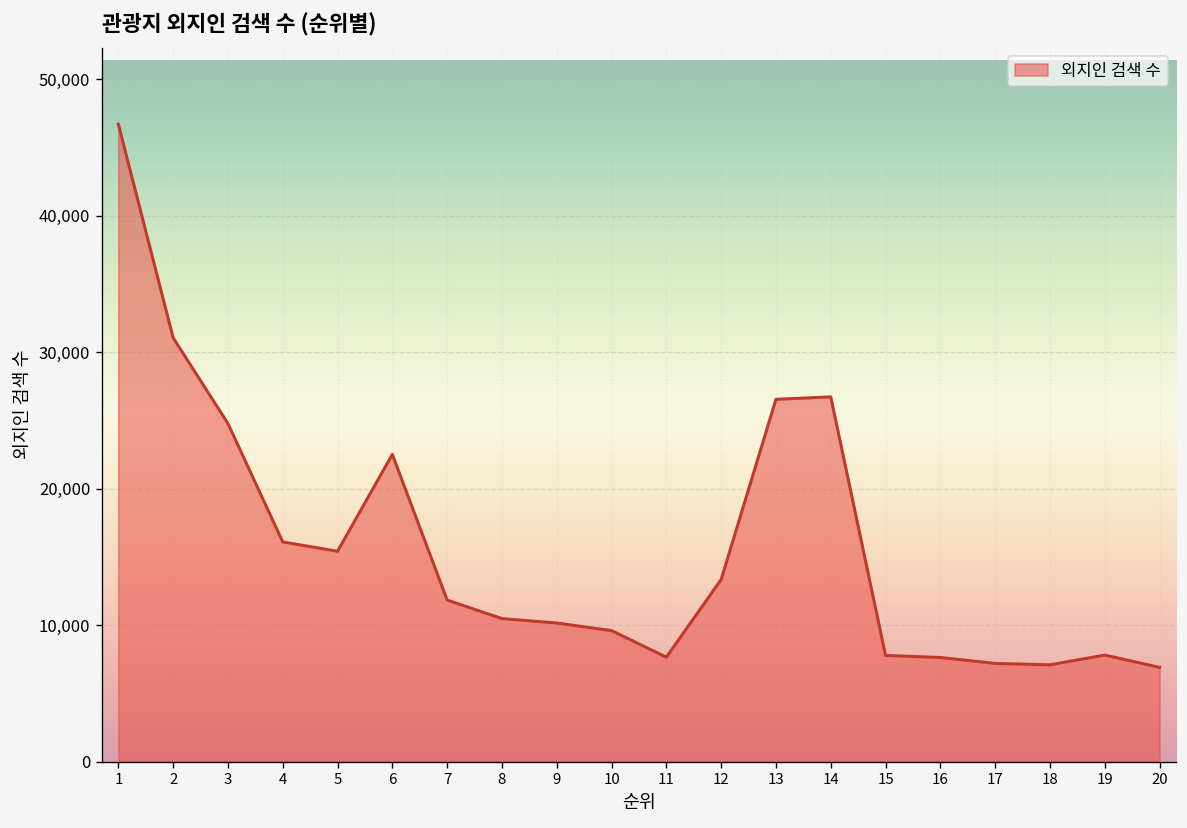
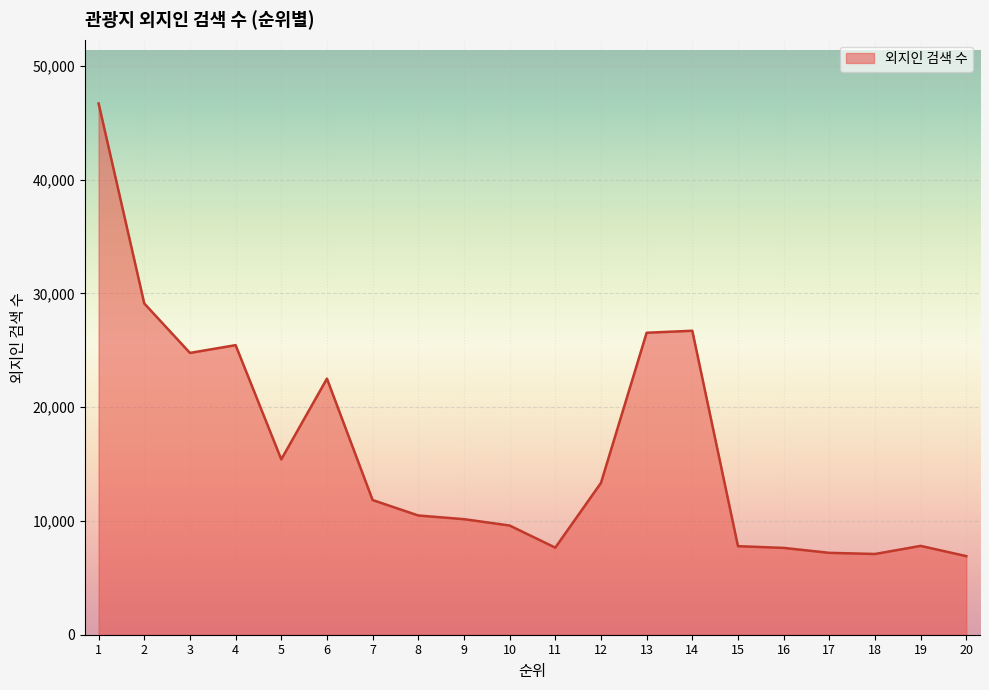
2: 31,100 -> 29,100
4: 16,100 -> 25,500
